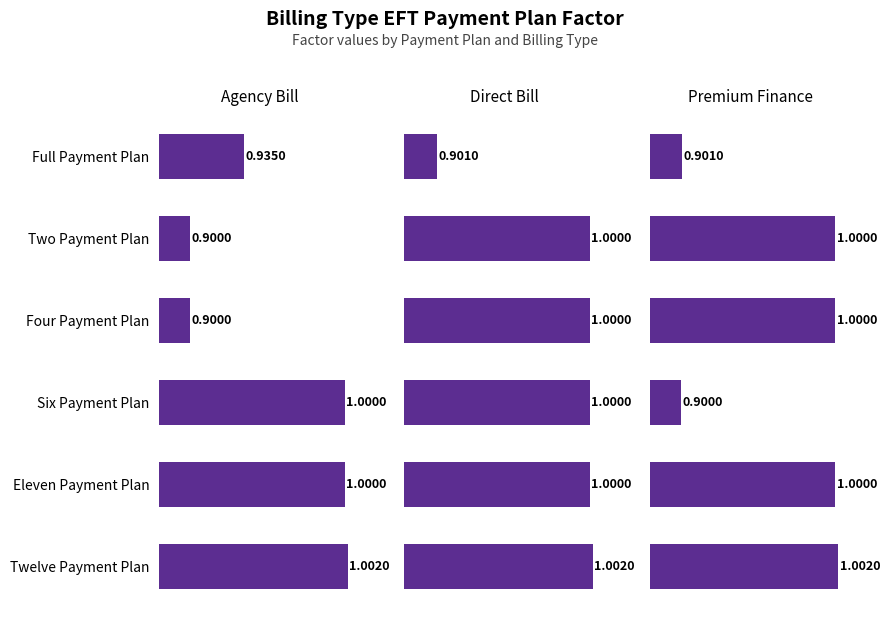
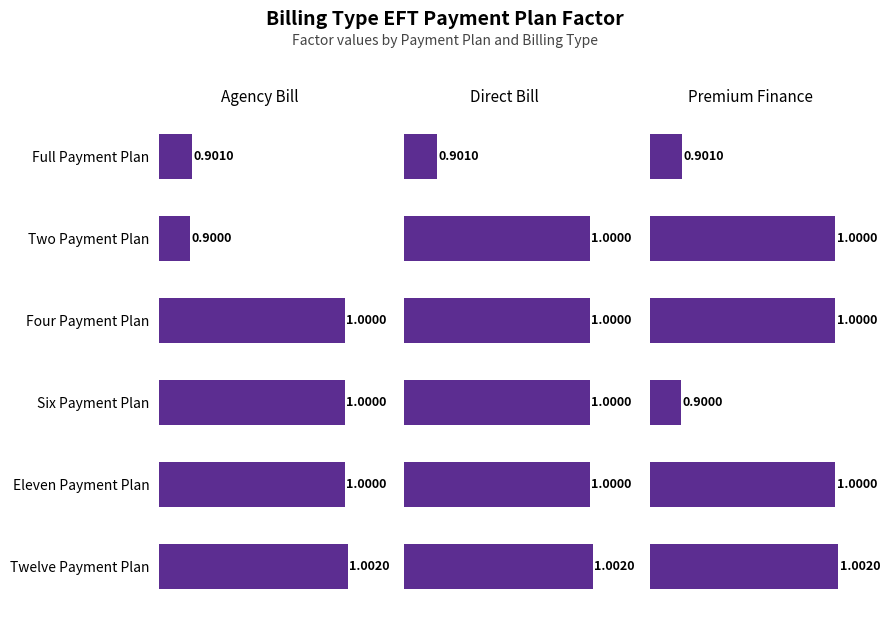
Agency Bill, Full Payment Plan: 0.9350 -> 0.9010
Agency Bill, Four Payment Plan: 0.9000 -> 1.0000
